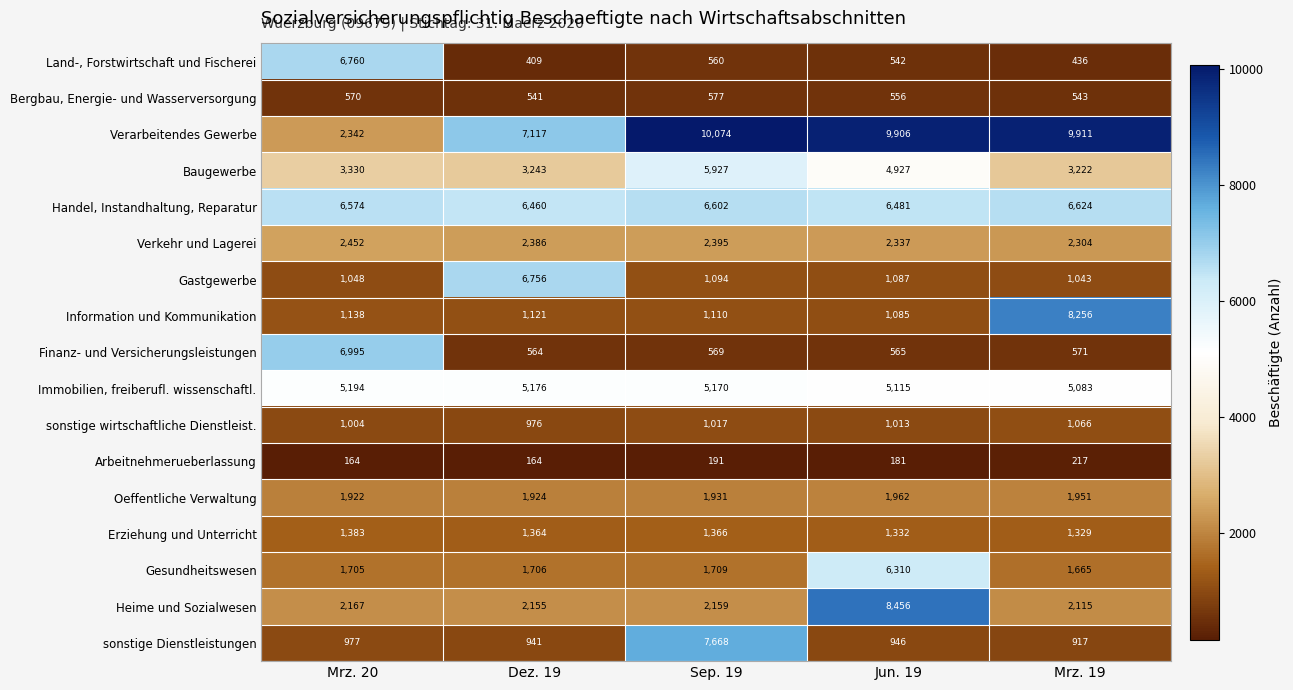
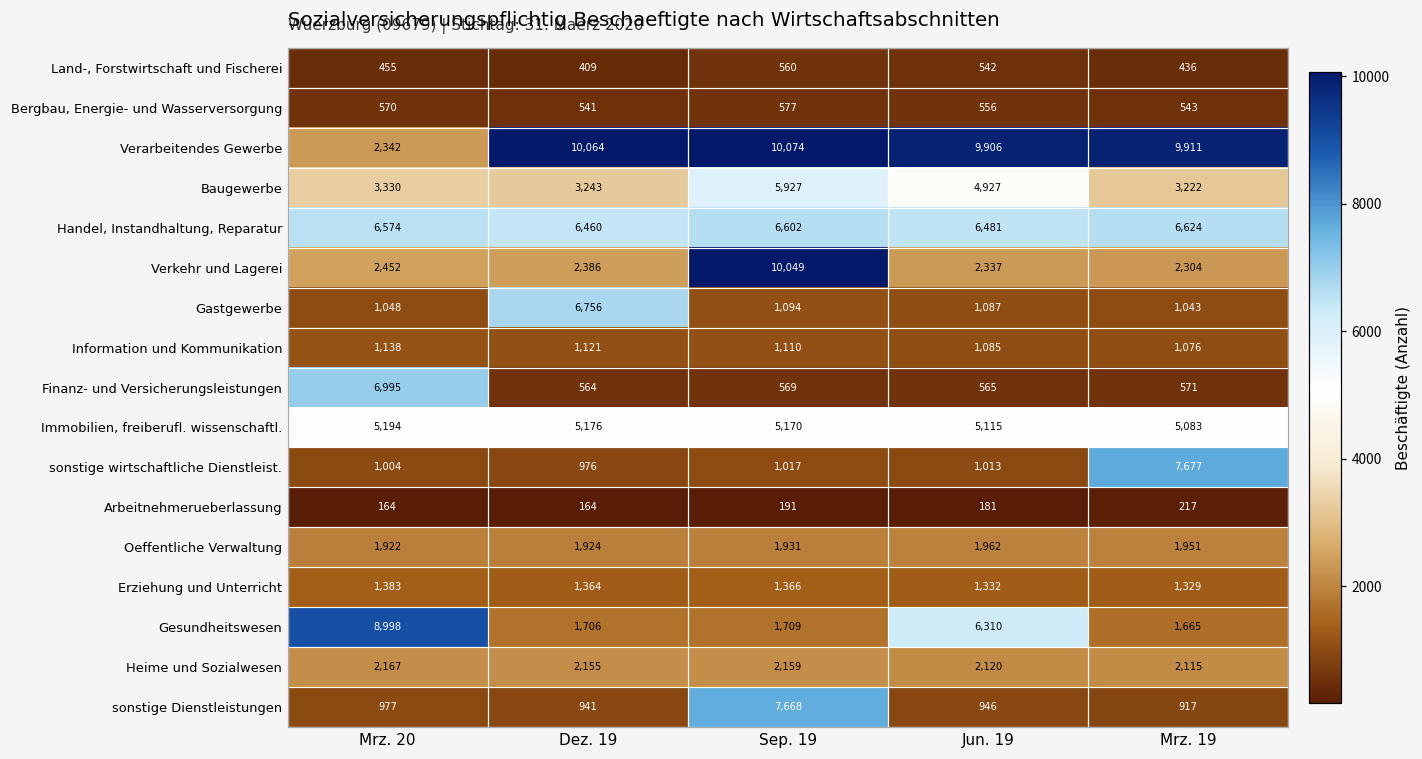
Land-, Forstwirtschaft und Fischerei, Mrz. 20: 6,760 -> 455
Verarbeitendes Gewerbe, Dez. 19: 7,117 -> 10,064
Verkehr und Lagerei, Sep. 19: 2,395 -> 10,049
Information und Kommunikation, Mrz. 19: 8,256 -> 1,076
sonstige wirtschaftliche Dienstleist., Mrz. 19: 1,066 -> 7,677
Gesundheitswesen, Mrz. 20: 1,705 -> 8,998
Heime und Sozialwesen, Jun. 19: 8,456 -> 2,120
